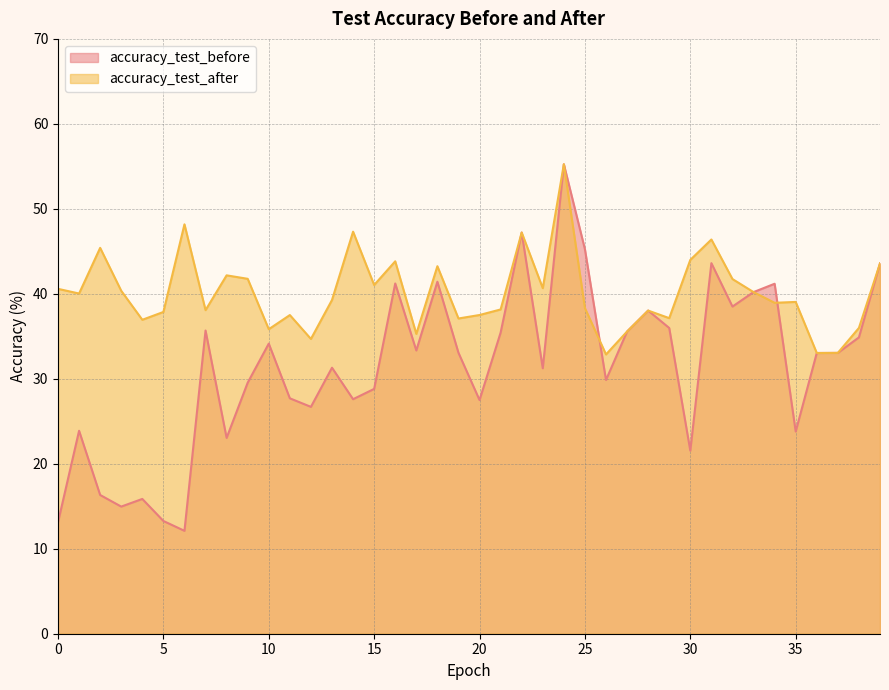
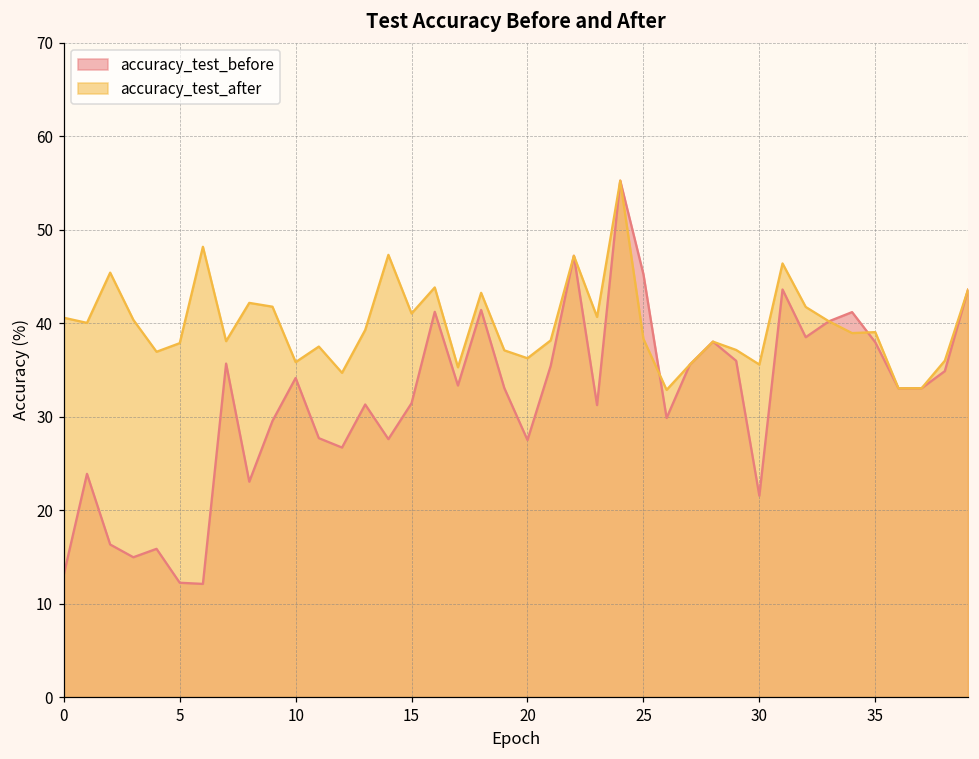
accuracy_test_before, 5: 13 -> 12
accuracy_test_before, 15: 29 -> 31
accuracy_test_after, 20: 38 -> 36
accuracy_test_after, 30: 44 -> 36
accuracy_test_before, 35: 24 -> 38
